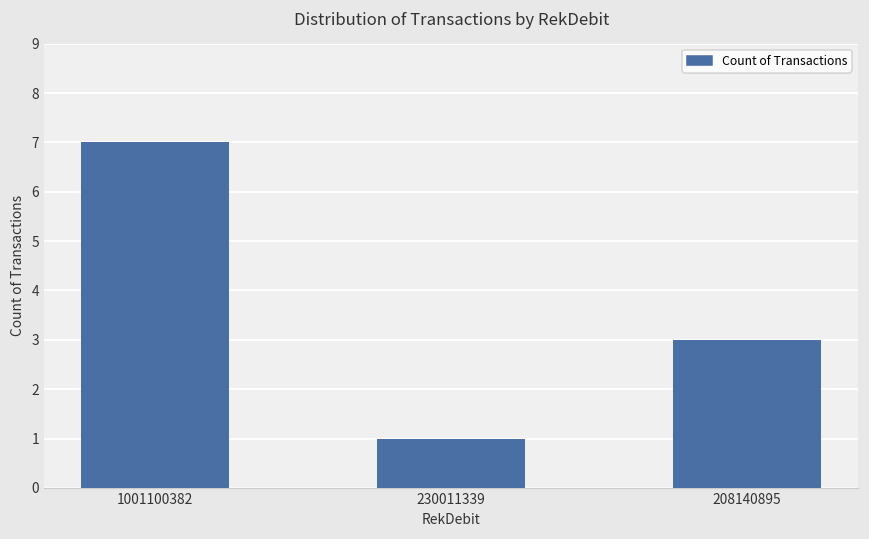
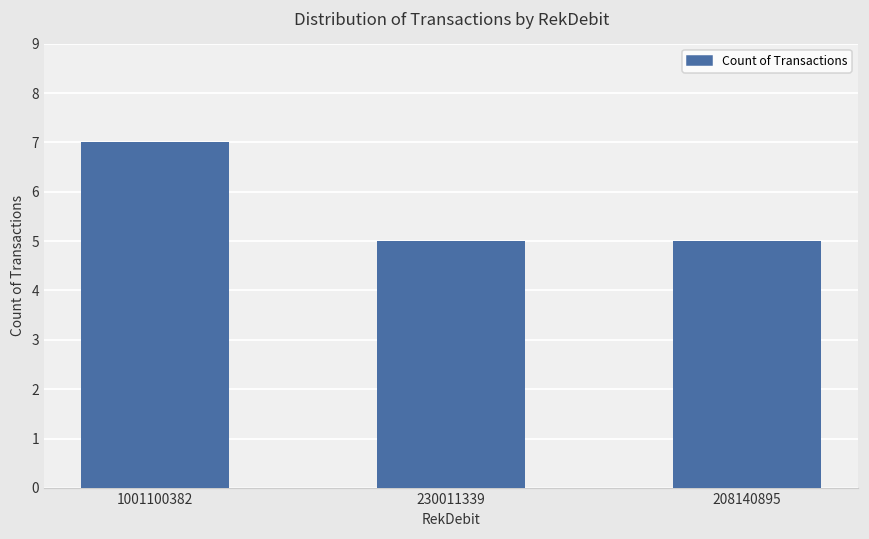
230011339: 1 -> 5
208140895: 3 -> 5
